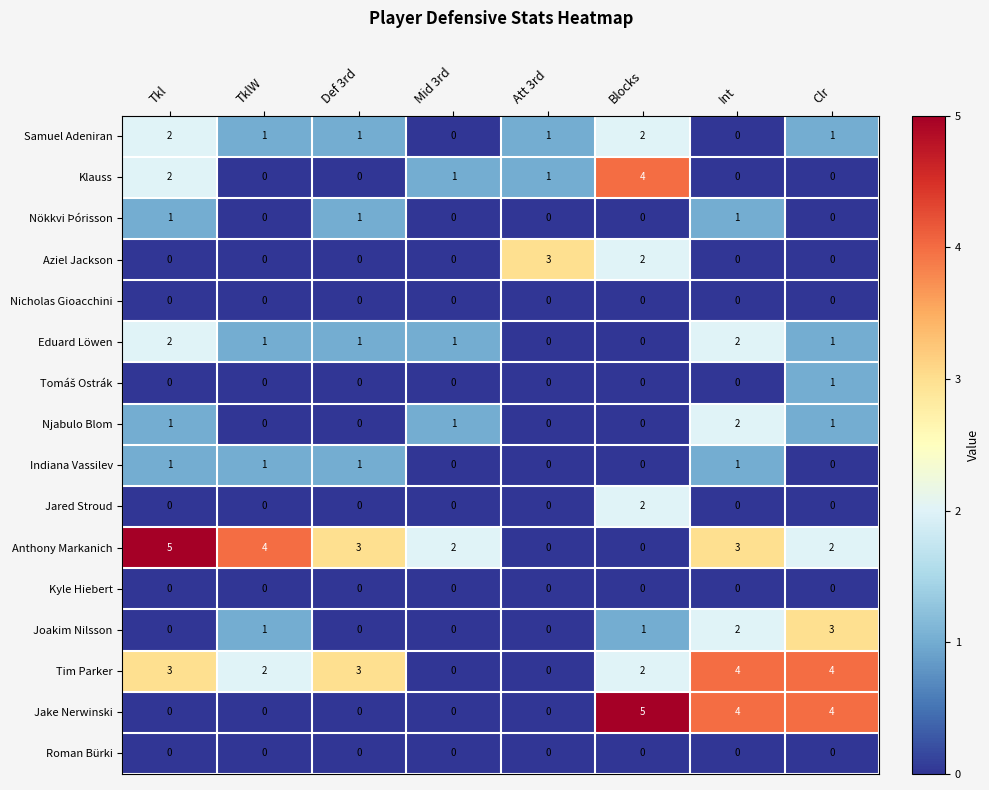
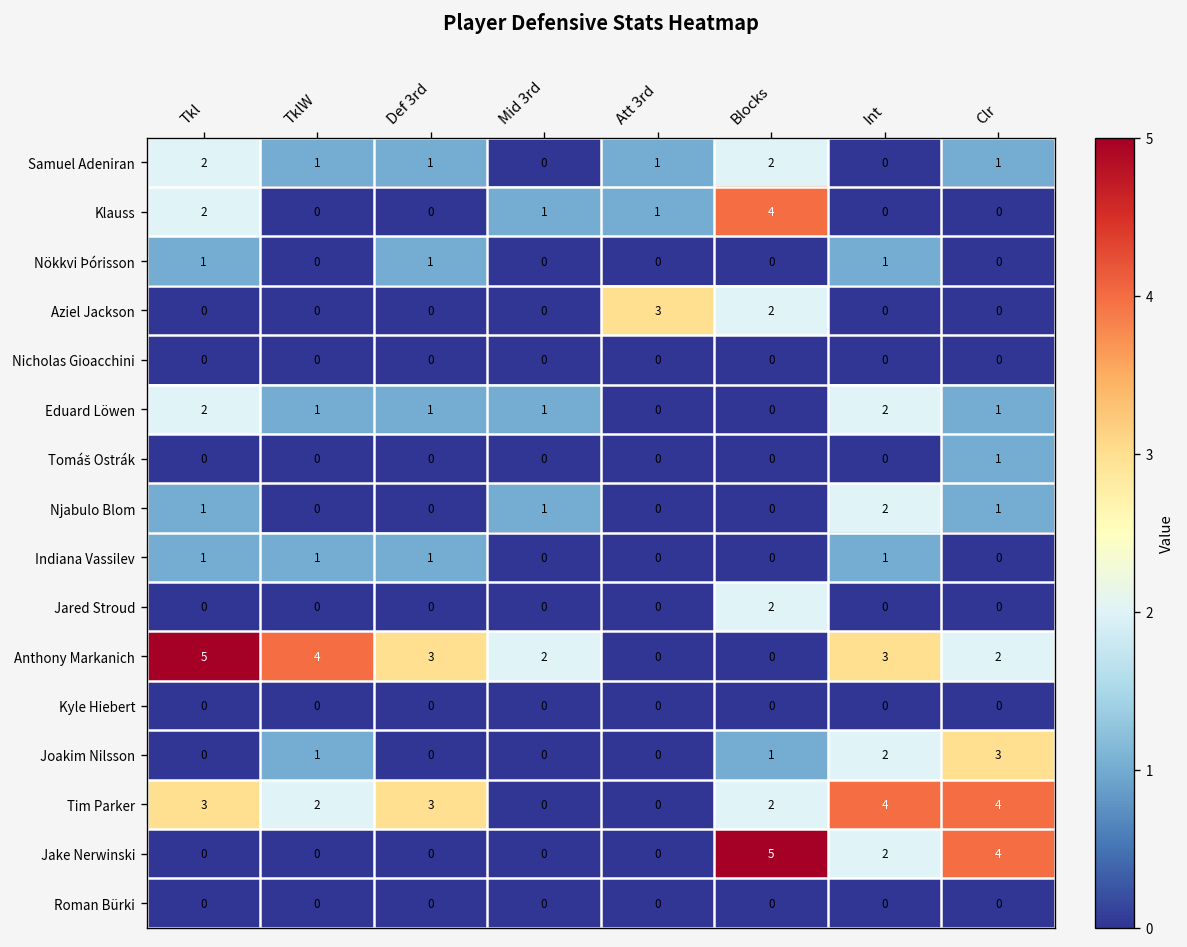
Jake Nerwinski, Int: 4 -> 2
